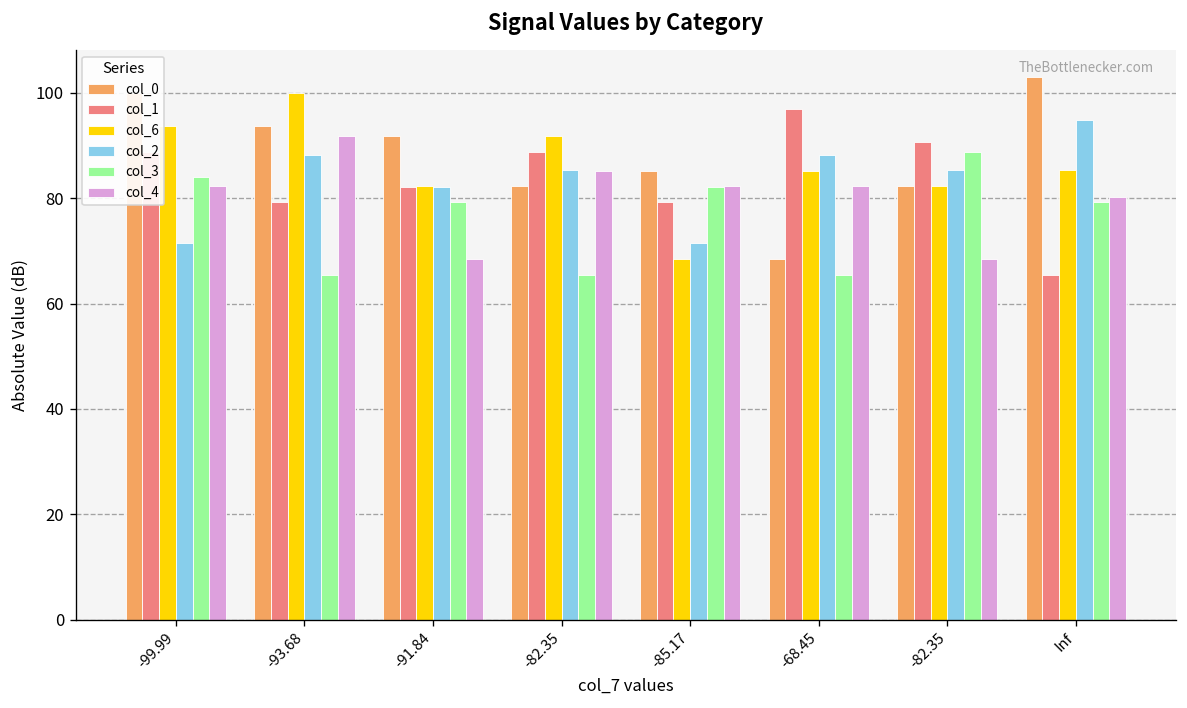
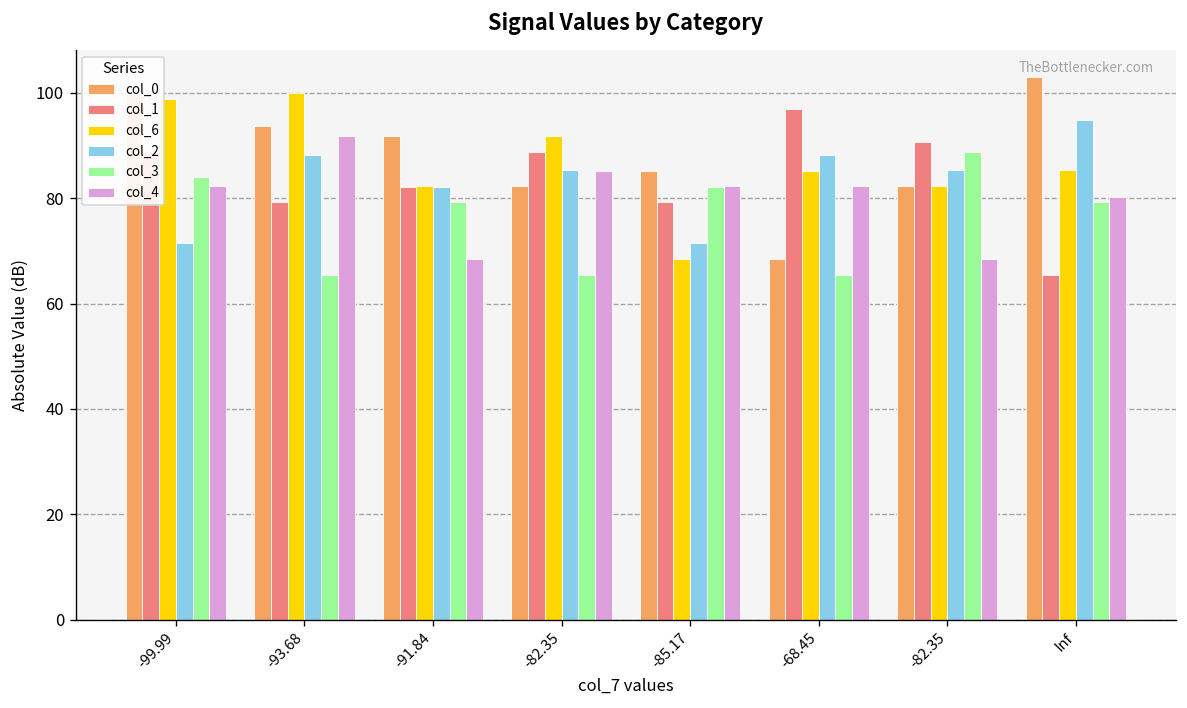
col_6, -99.99: 94 -> 99
